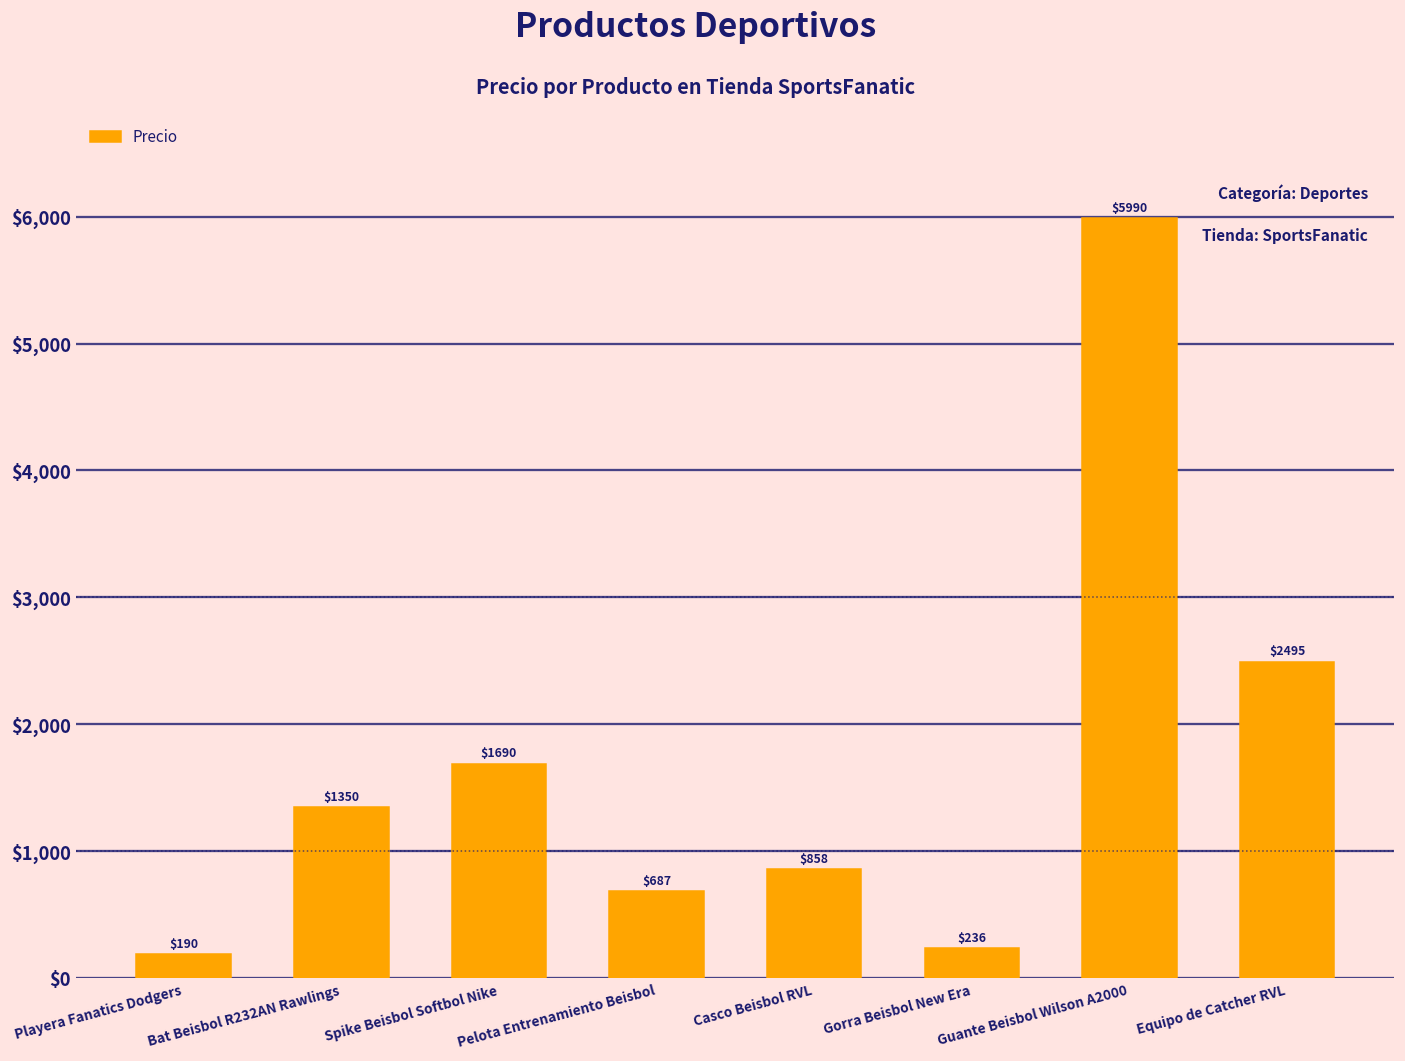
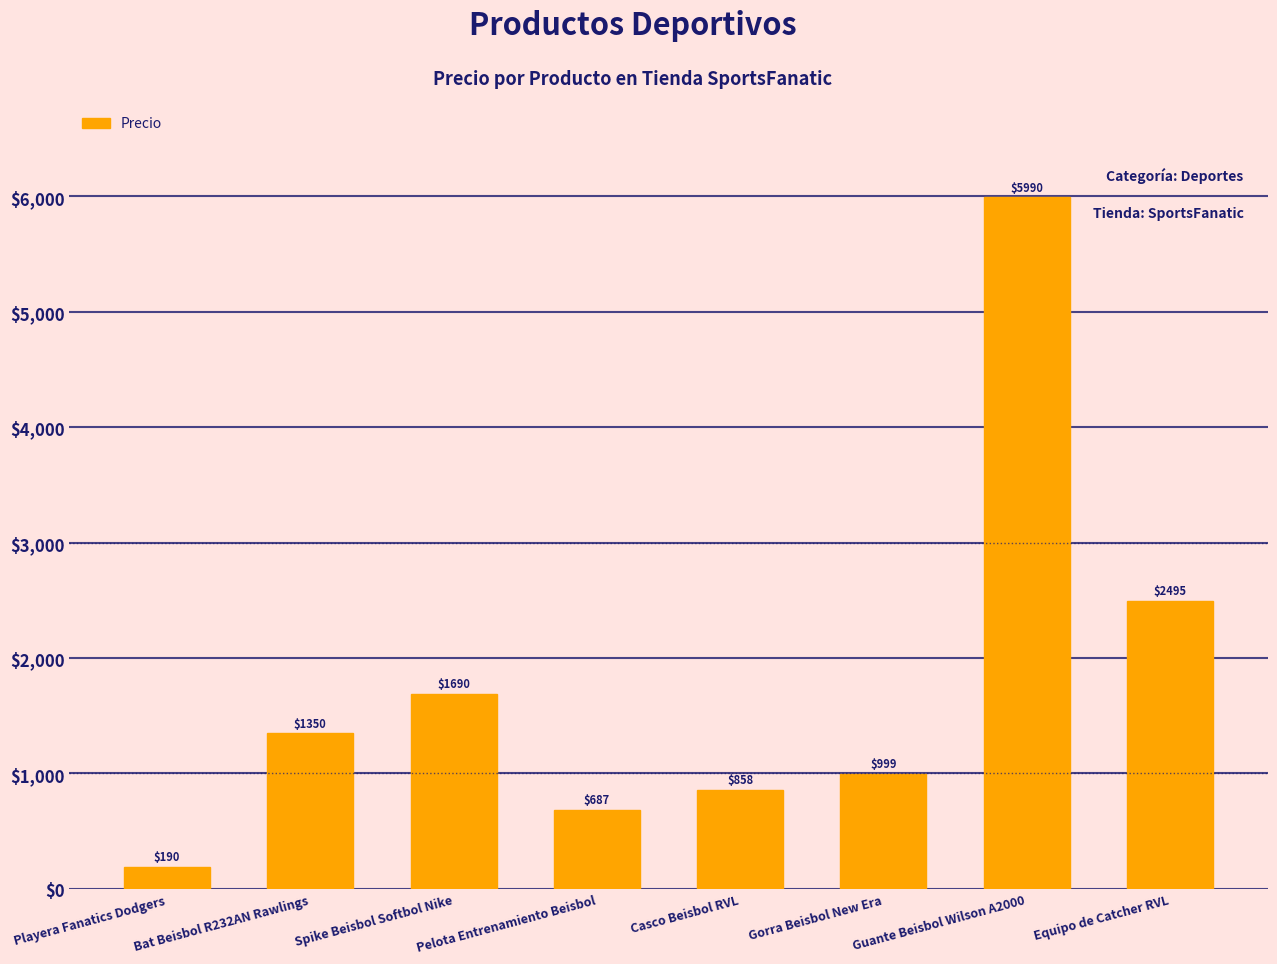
Gorra Beisbol New Era: $236 -> $999
